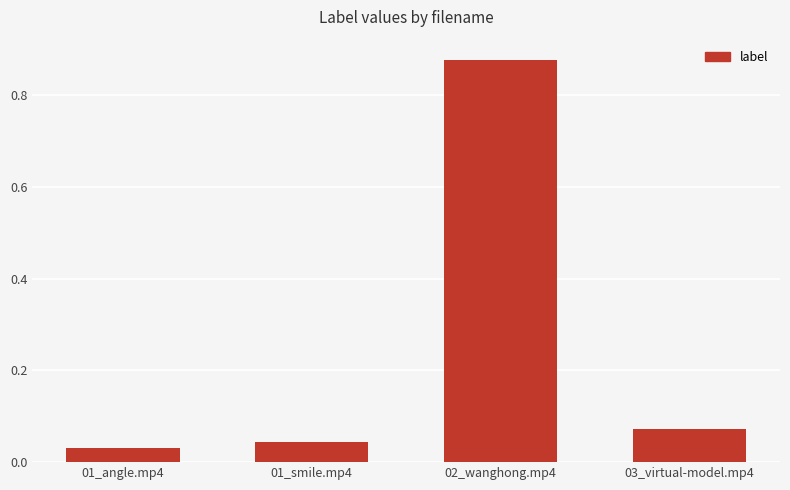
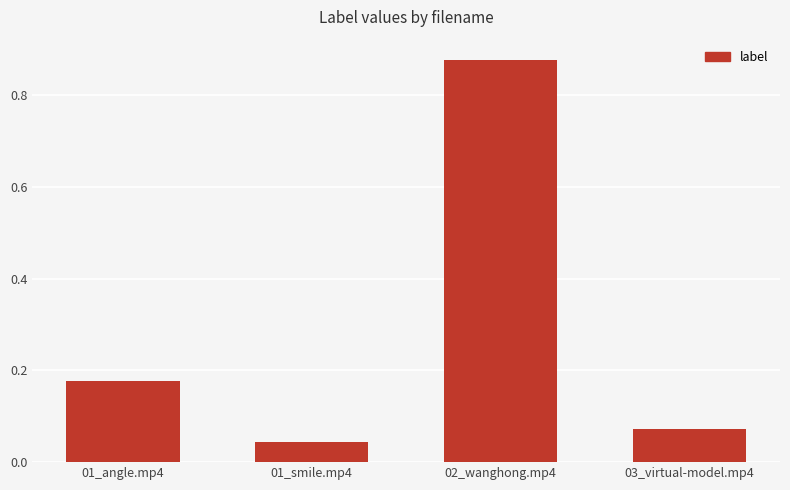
01_angle.mp4: 0.03 -> 0.18
